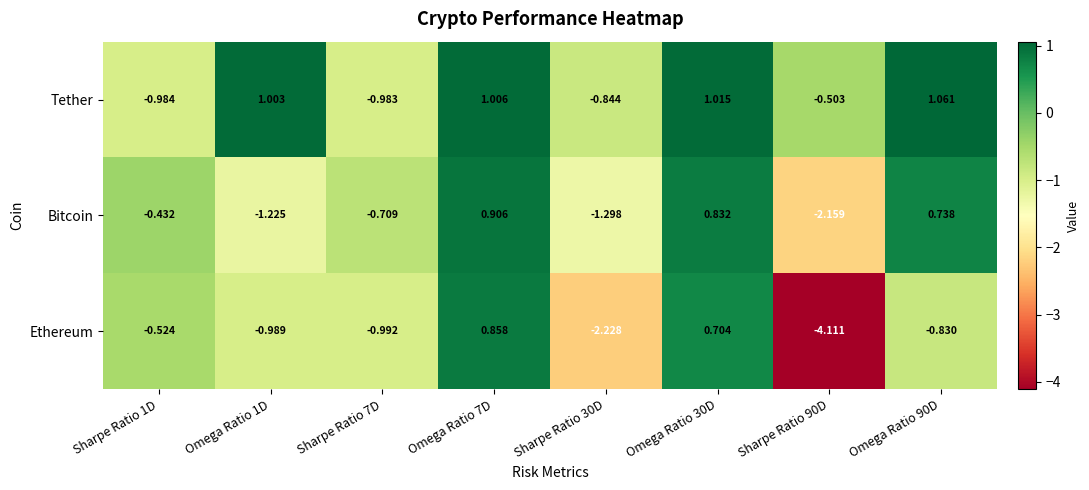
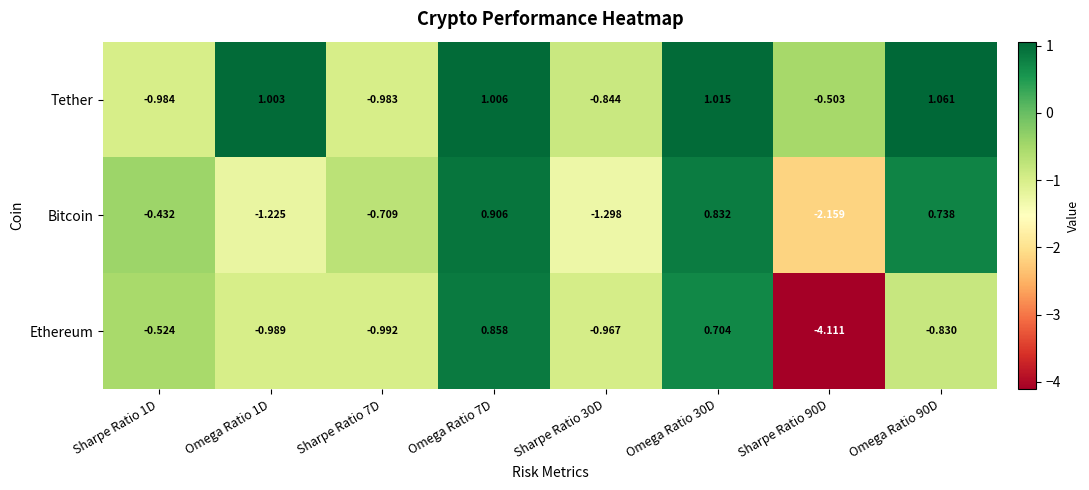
Ethereum, Sharpe Ratio 30D: -2.228 -> -0.967
